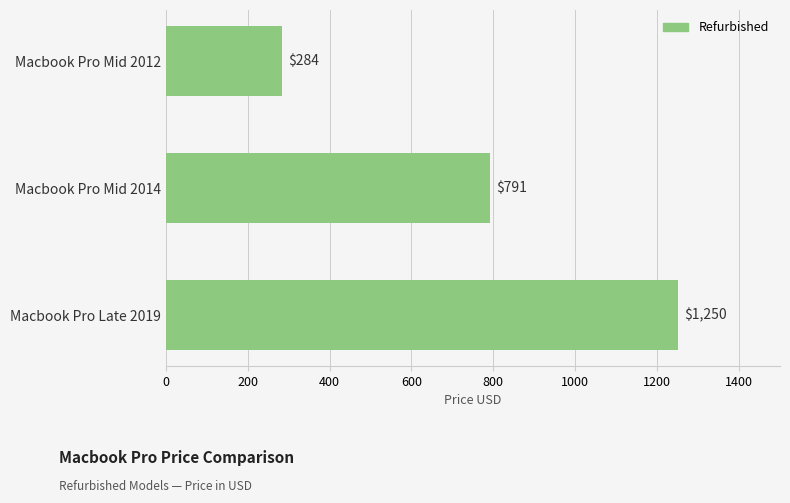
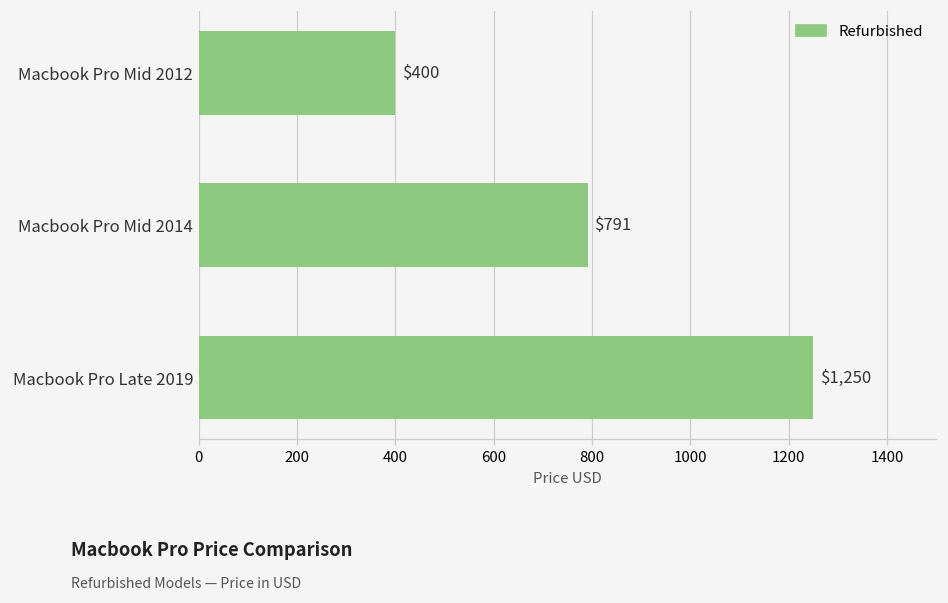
Macbook Pro Mid 2012: $284 -> $400
